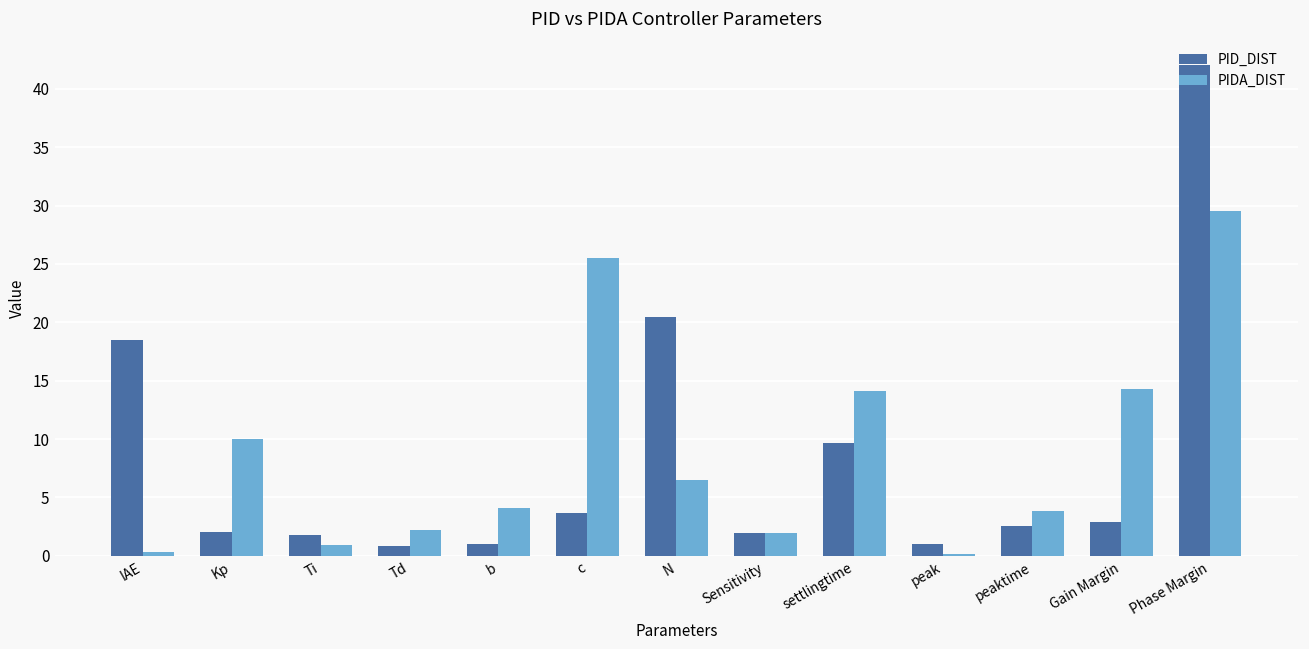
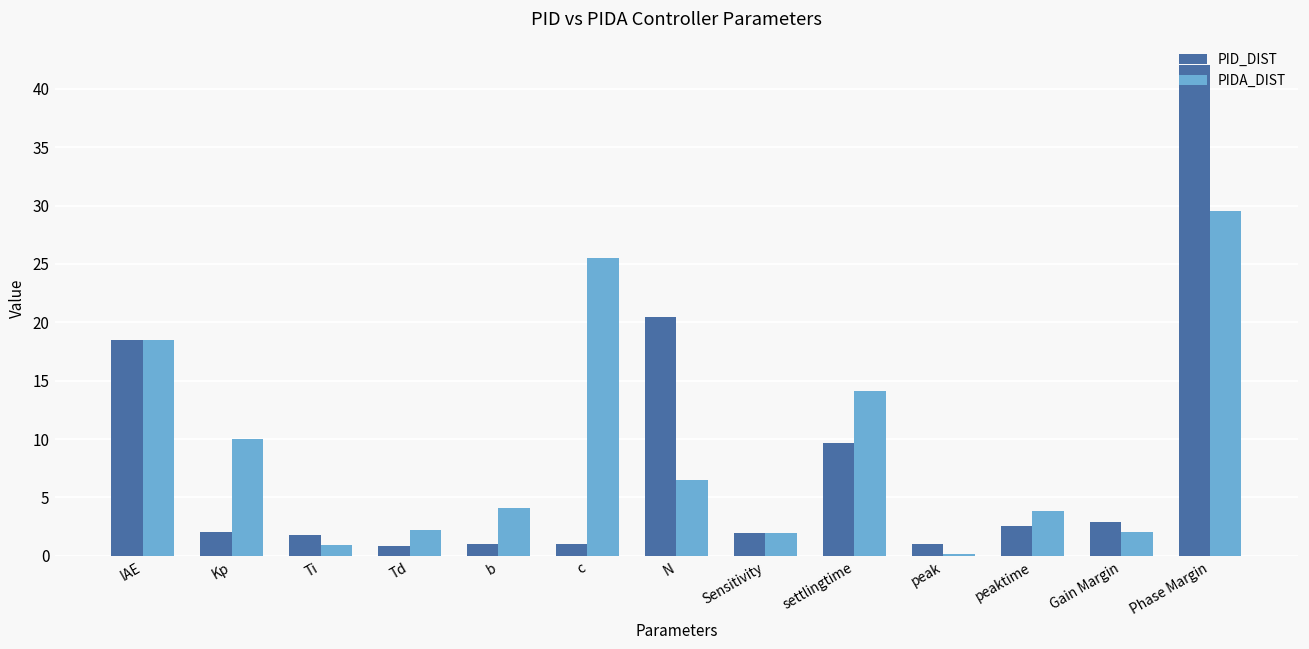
PIDA_DIST, IAE: 0.3 -> 18.5
PID_DIST, c: 3.7 -> 1.0
PIDA_DIST, Gain Margin: 14.3 -> 2.1
